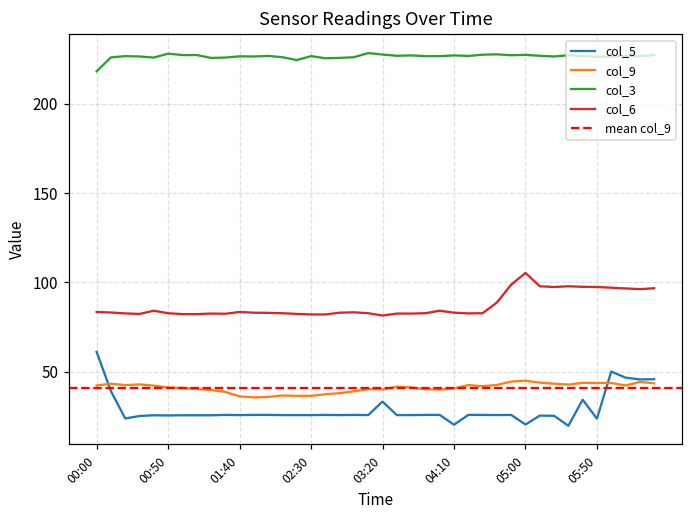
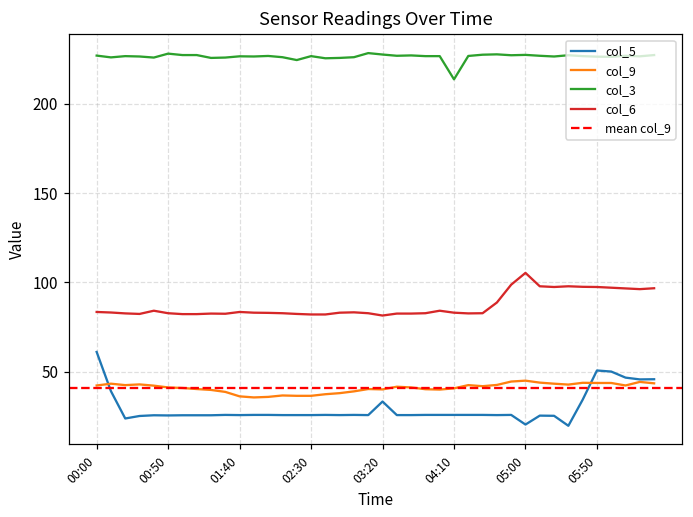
col_3, 00:00: 218 -> 227
col_5, 04:10: 20 -> 26
col_3, 04:10: 227 -> 214
col_5, 05:50: 24 -> 51
